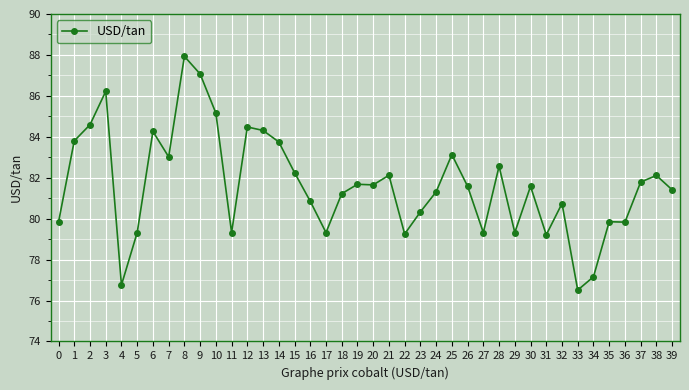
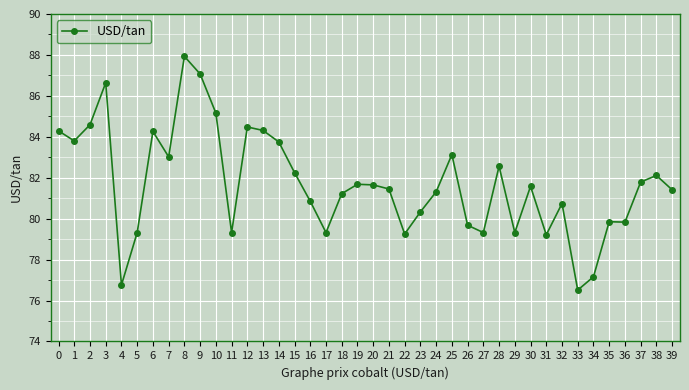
0: 79.8 -> 84.3
3: 86.2 -> 86.6
21: 82.1 -> 81.5
26: 81.6 -> 79.7
